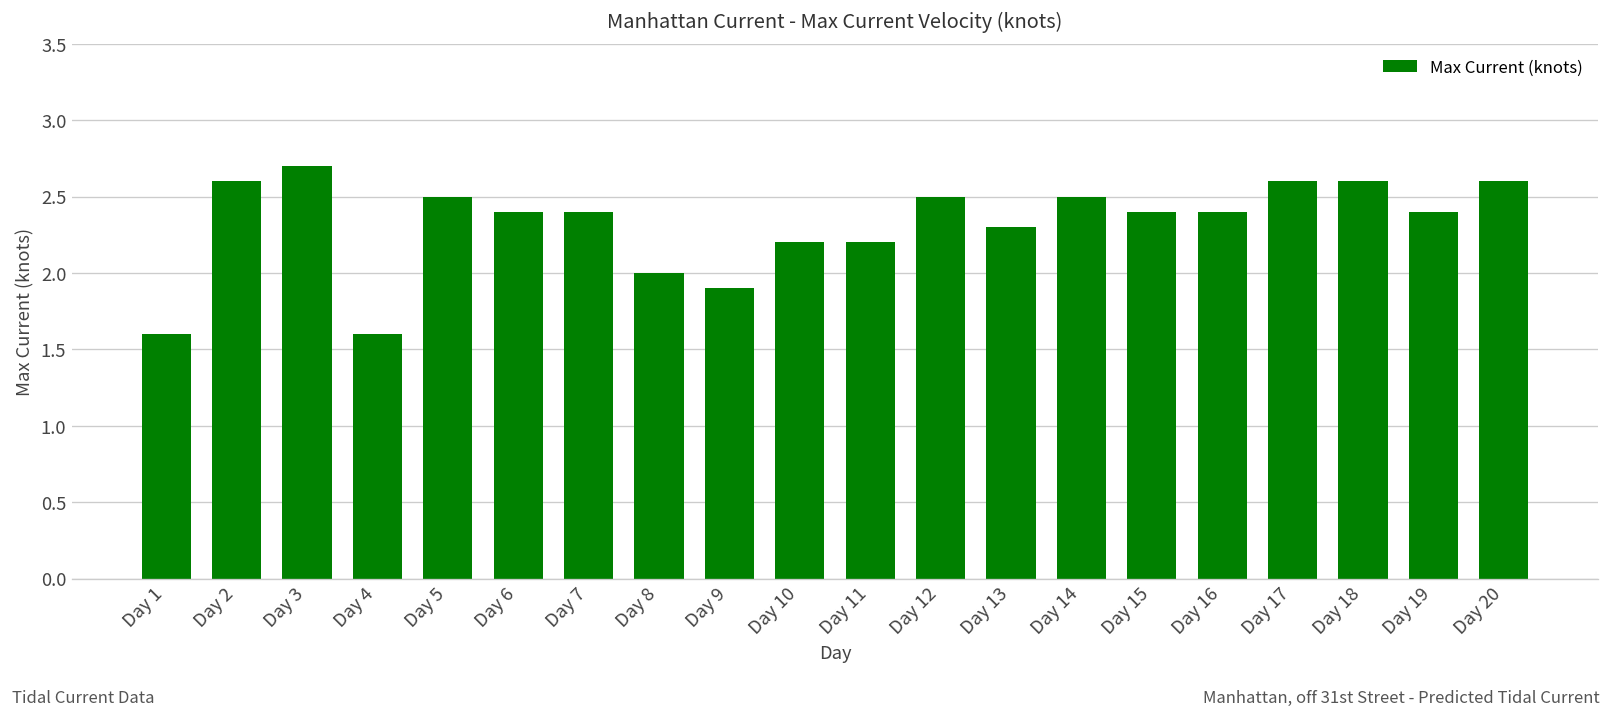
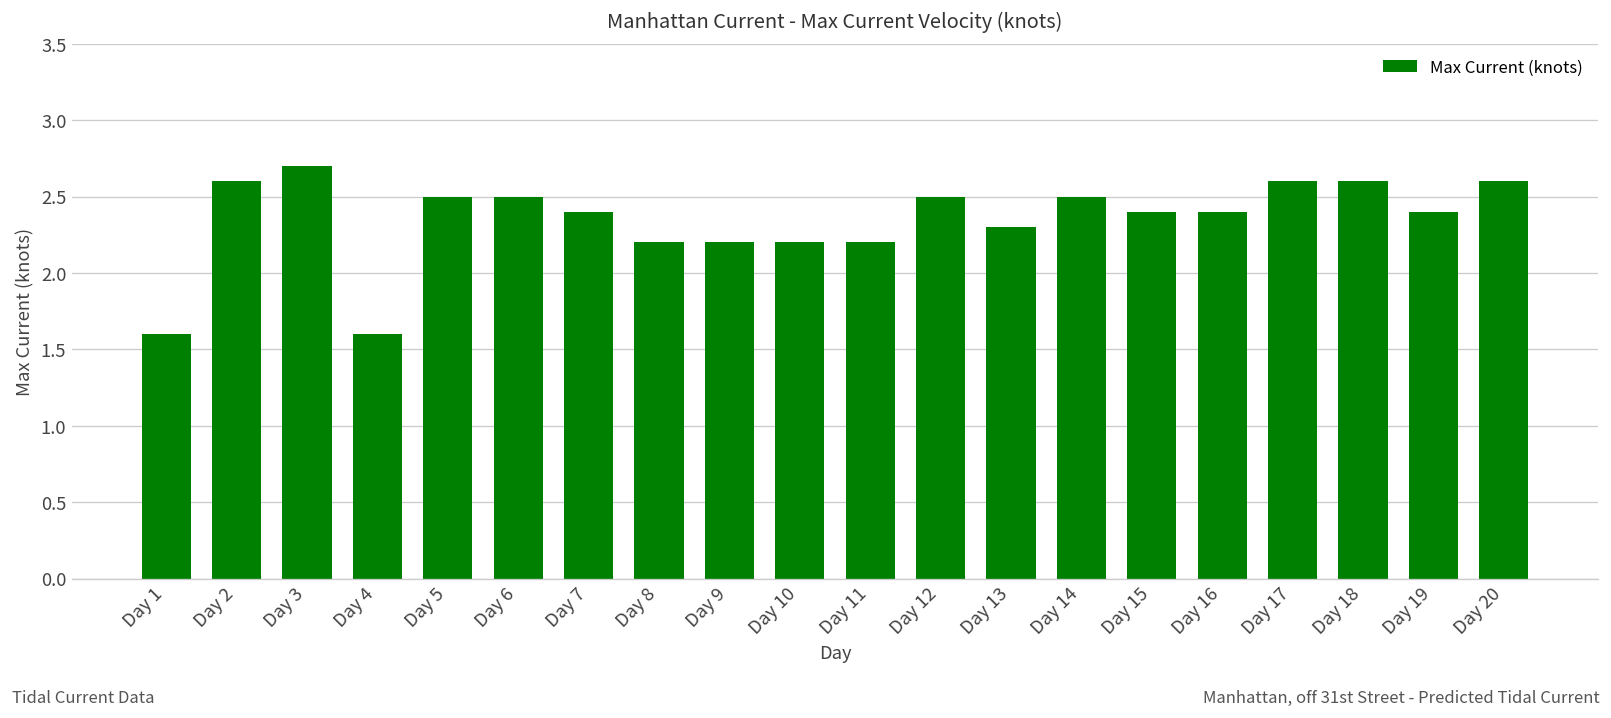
Day 6: 2.4 -> 2.5
Day 8: 2.0 -> 2.2
Day 9: 1.9 -> 2.2
